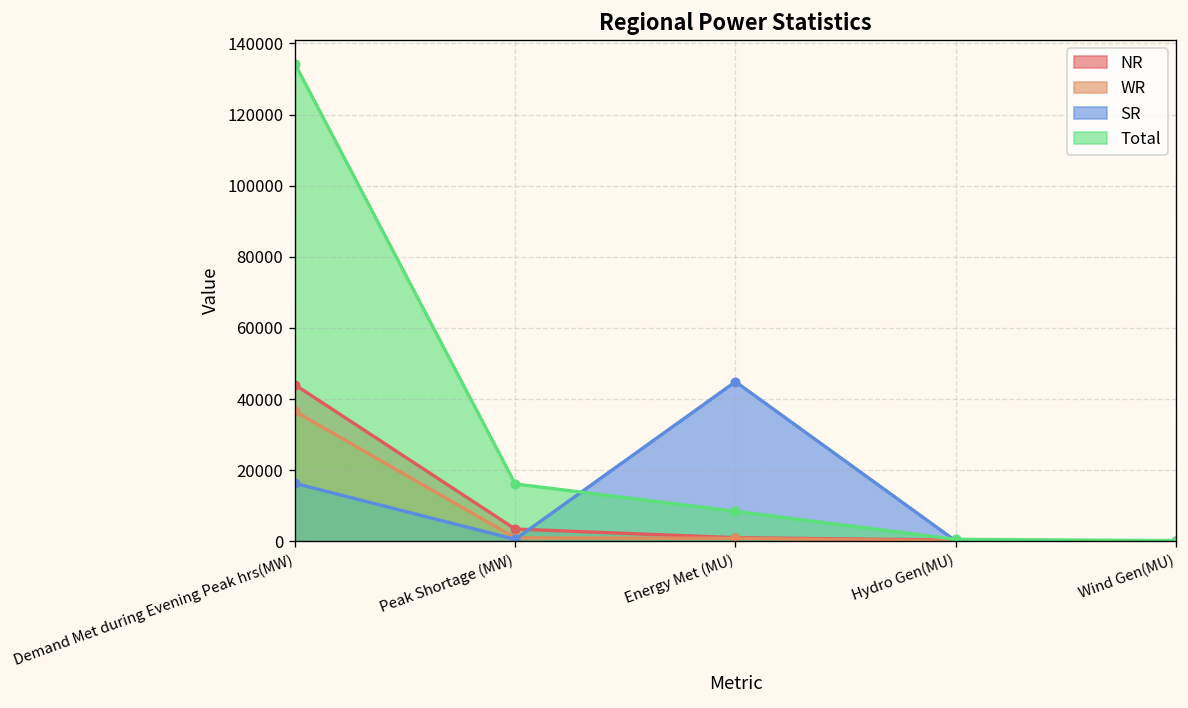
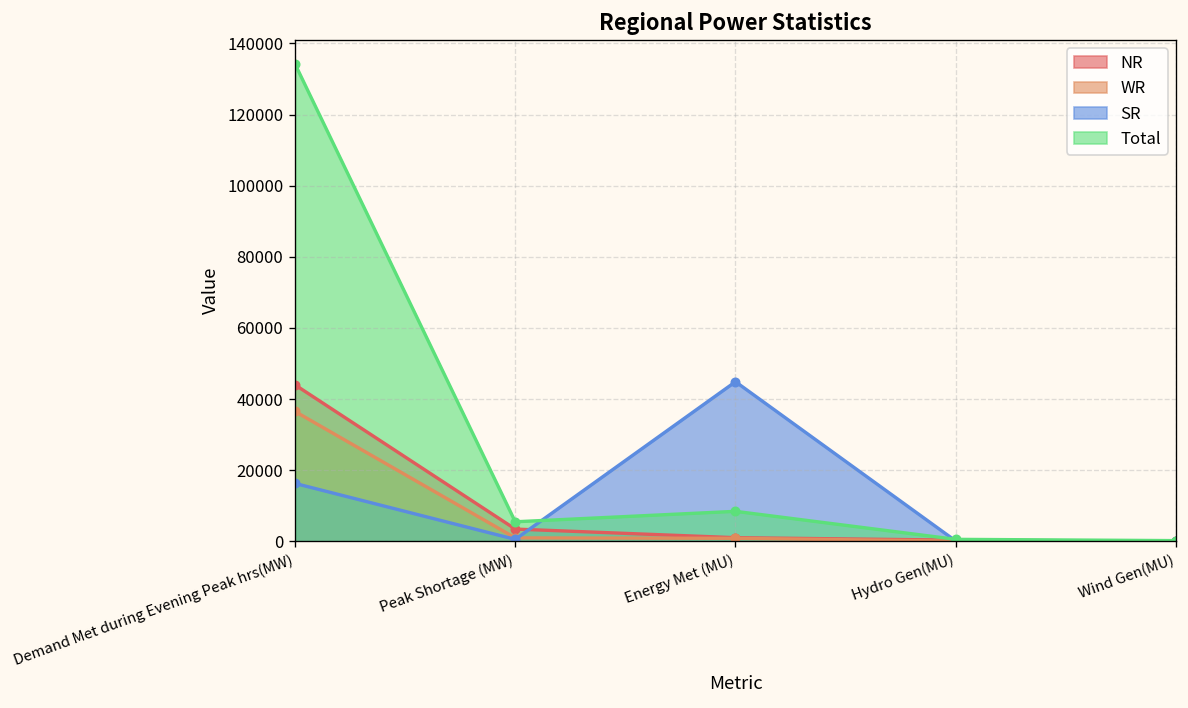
Total, Peak Shortage (MW): 16000 -> 5000
